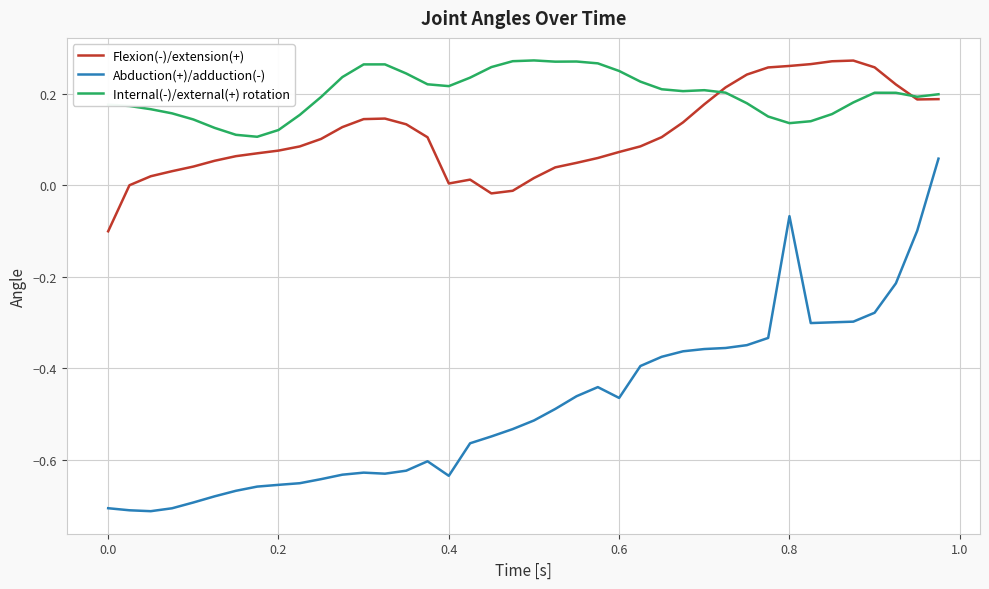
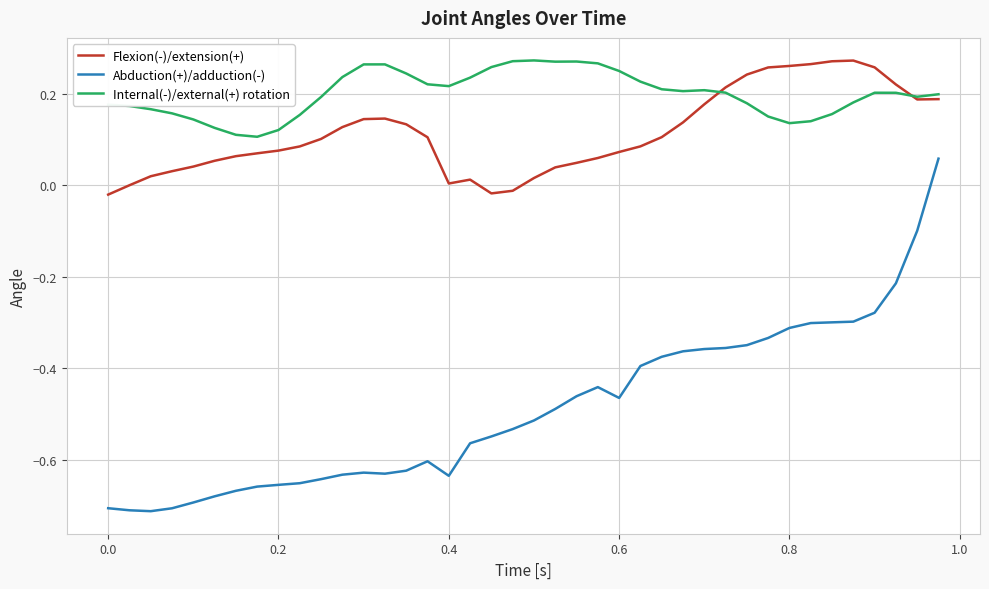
Flexion(-)/extension(+), 0.0: -0.10 -> -0.02
Abduction(+)/adduction(-), 0.8: -0.07 -> -0.31
